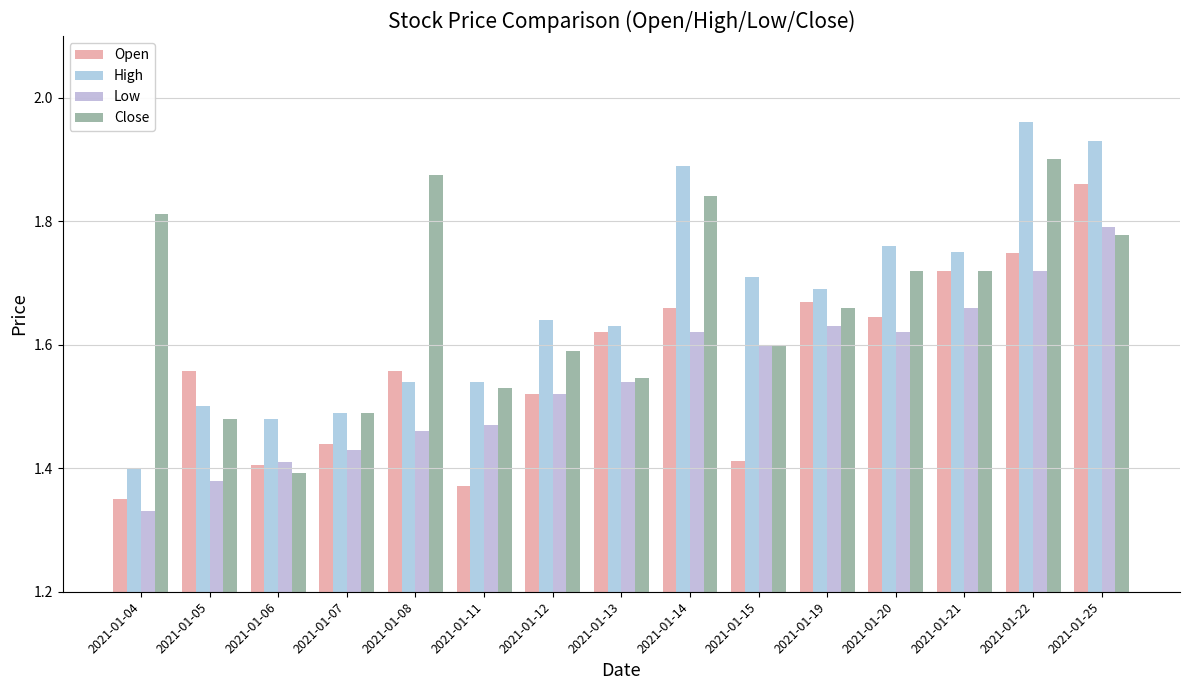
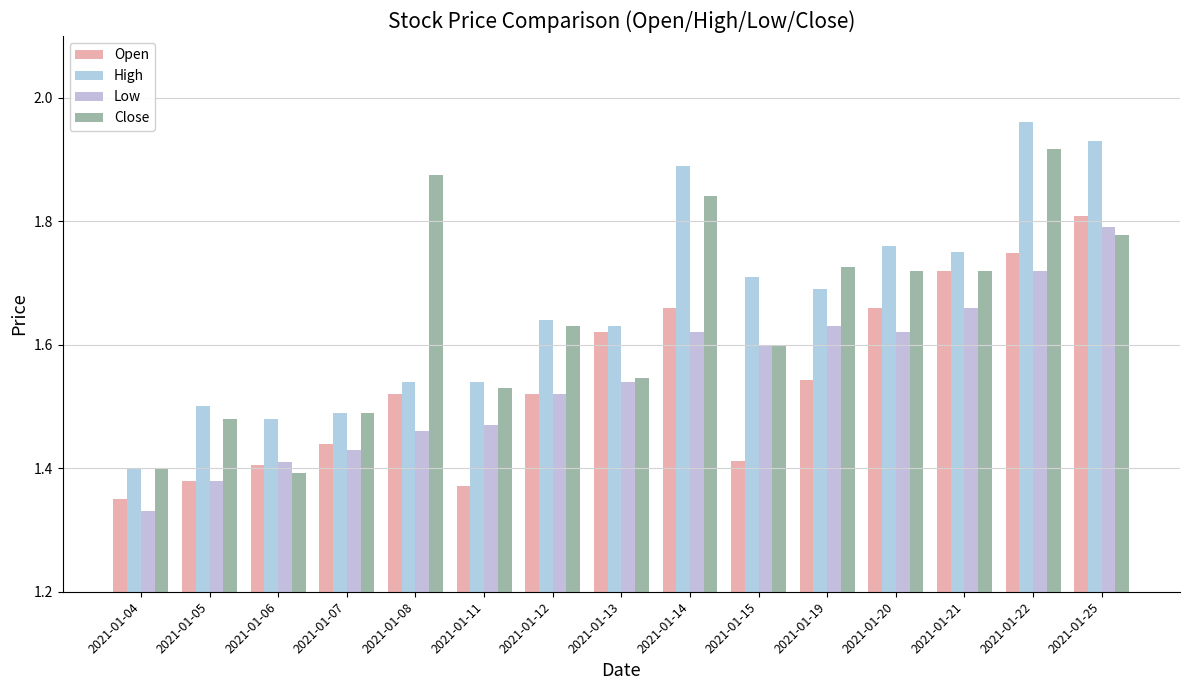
Close, 2021-01-04: 1.81 -> 1.40
Open, 2021-01-05: 1.56 -> 1.38
Open, 2021-01-08: 1.56 -> 1.52
Close, 2021-01-12: 1.59 -> 1.63
Open, 2021-01-19: 1.67 -> 1.54
Close, 2021-01-19: 1.66 -> 1.73
Open, 2021-01-20: 1.65 -> 1.66
Close, 2021-01-22: 1.90 -> 1.92
Open, 2021-01-25: 1.86 -> 1.81
